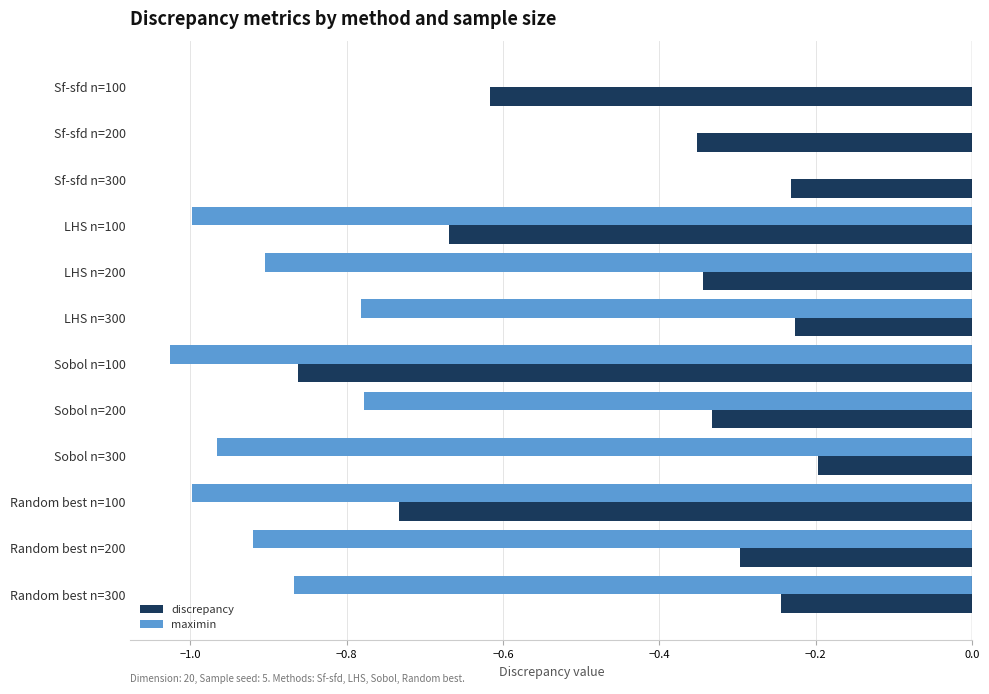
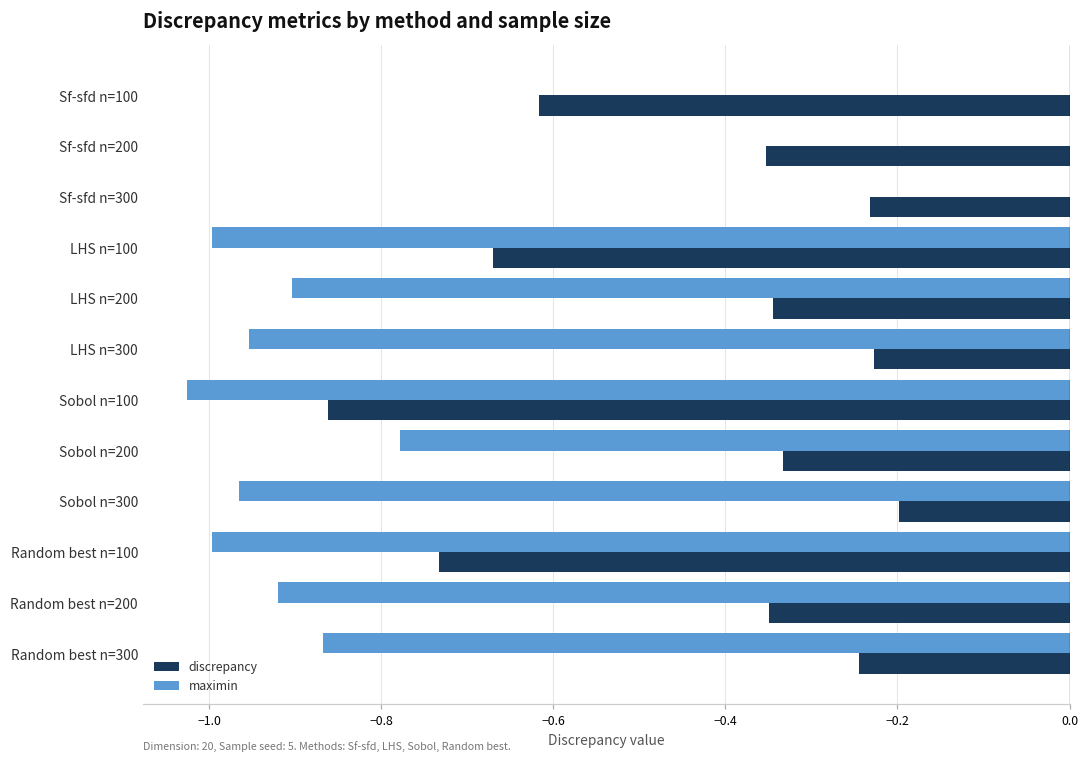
maximin, LHS n=300: -0.78 -> -0.95
discrepancy, Random best n=200: -0.30 -> -0.35
